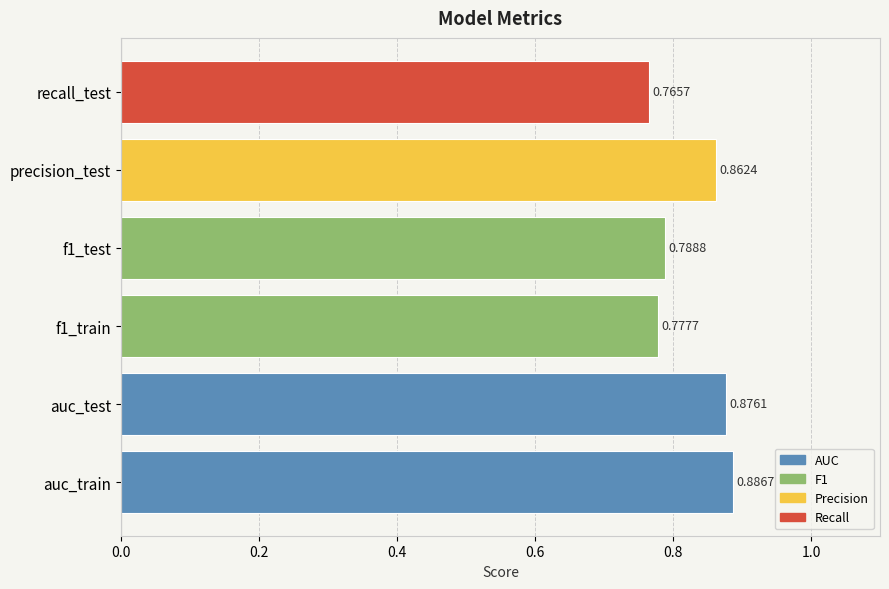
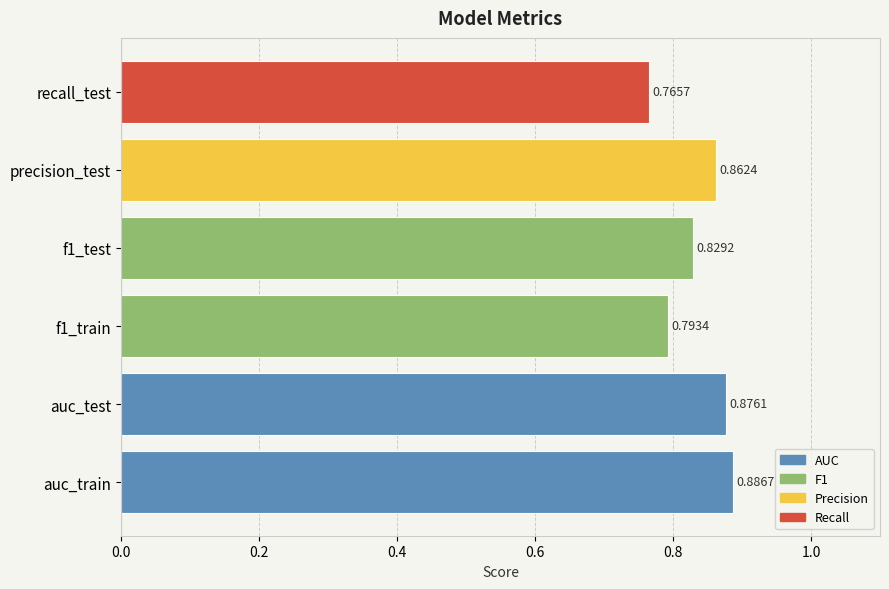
f1_test: 0.7888 -> 0.8292
f1_train: 0.7777 -> 0.7934
